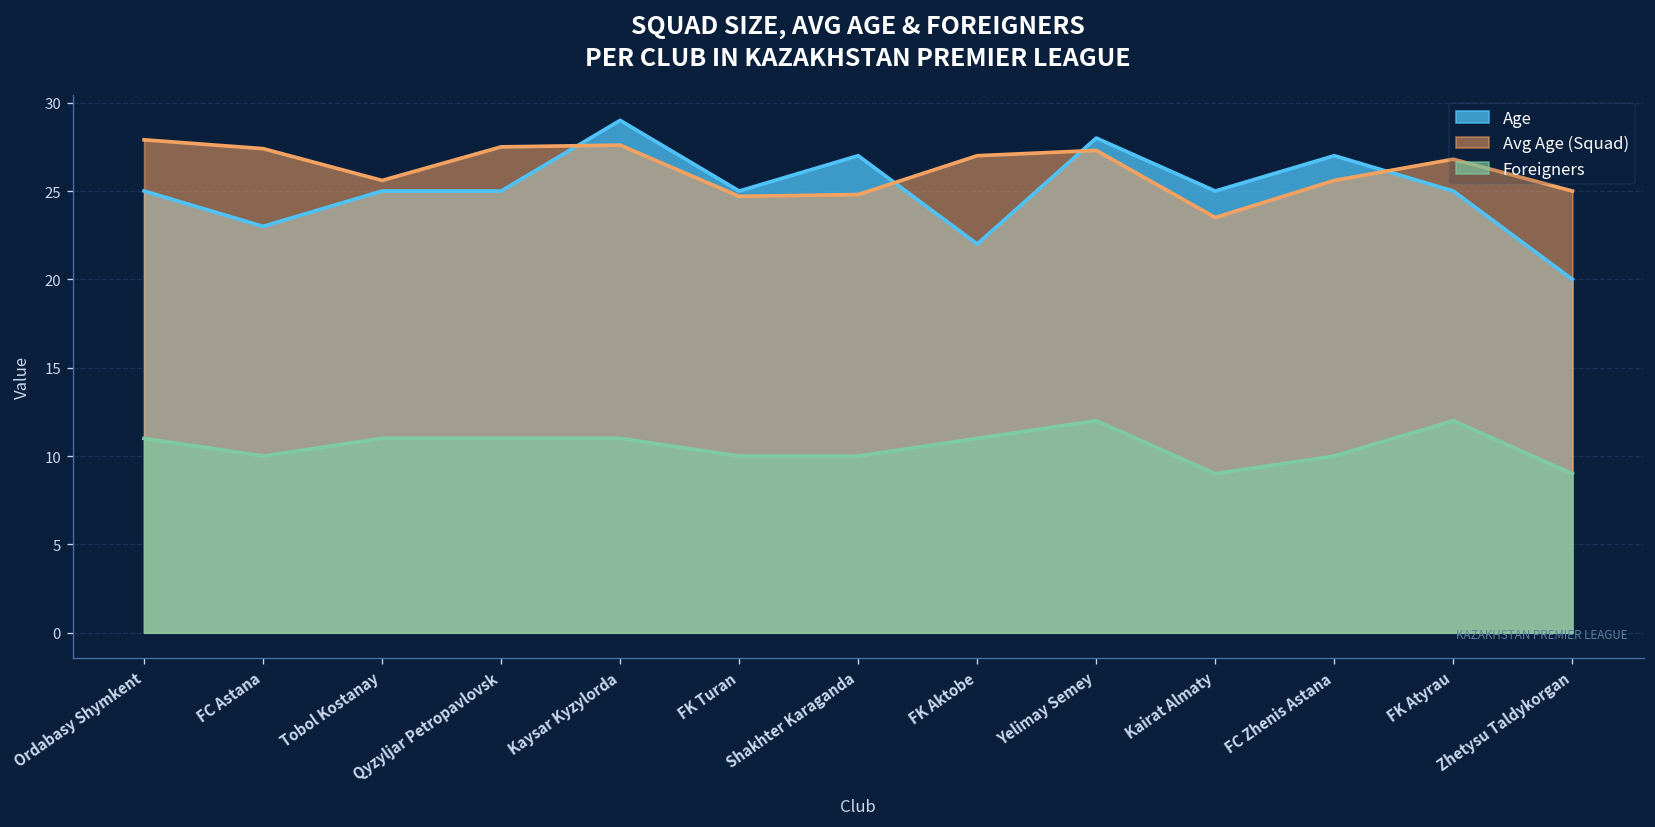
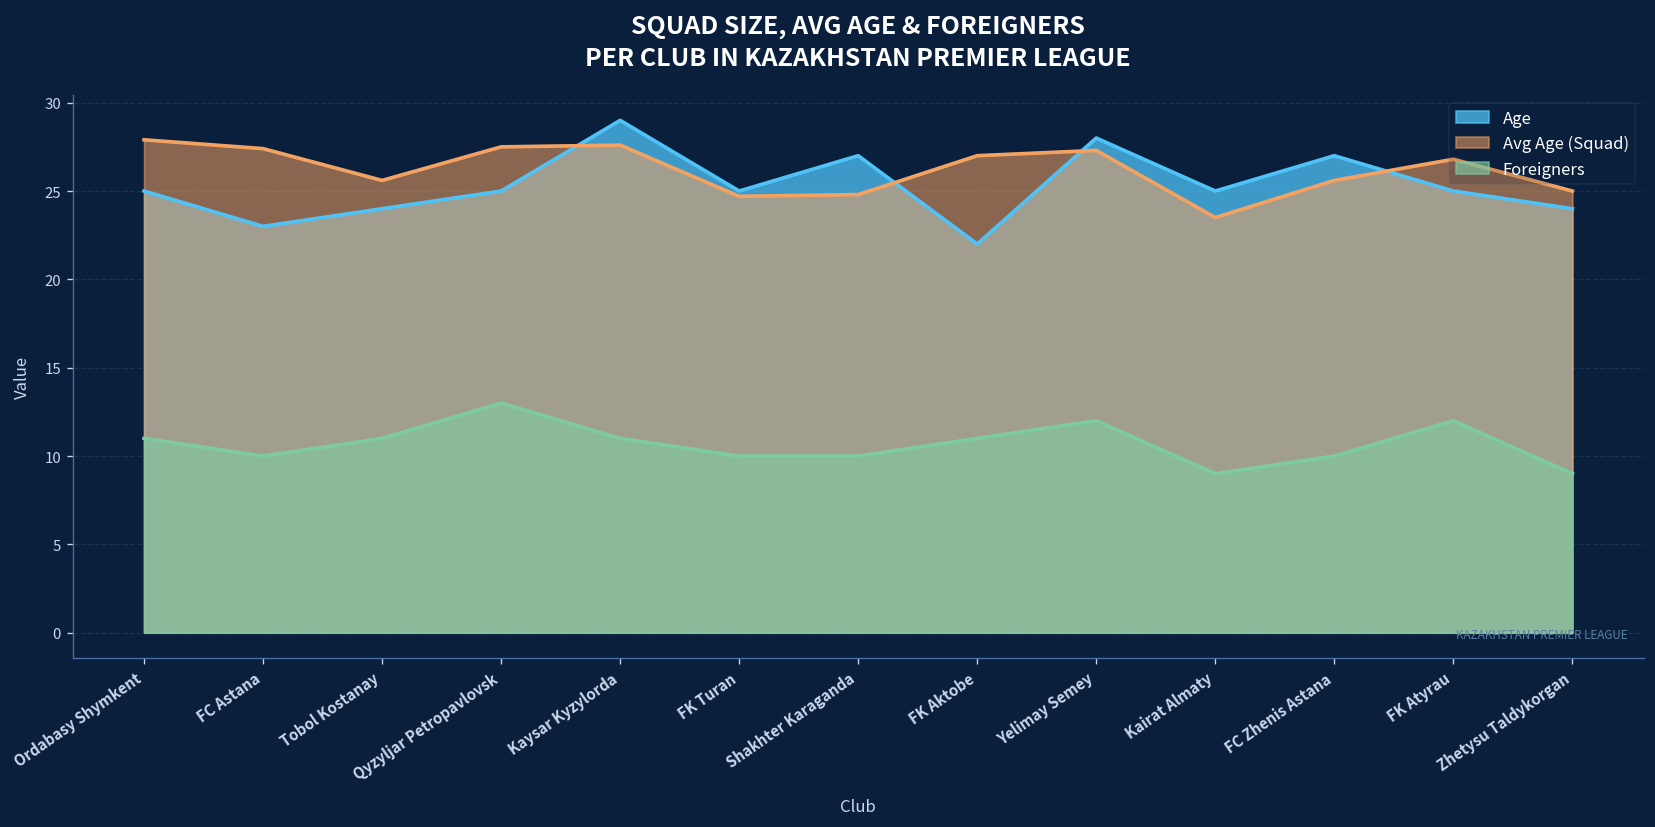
Age, Tobol Kostanay: 25 -> 24
Foreigners, Qyzyljar Petropavlovsk: 11 -> 13
Age, Zhetysu Taldykorgan: 20 -> 24
